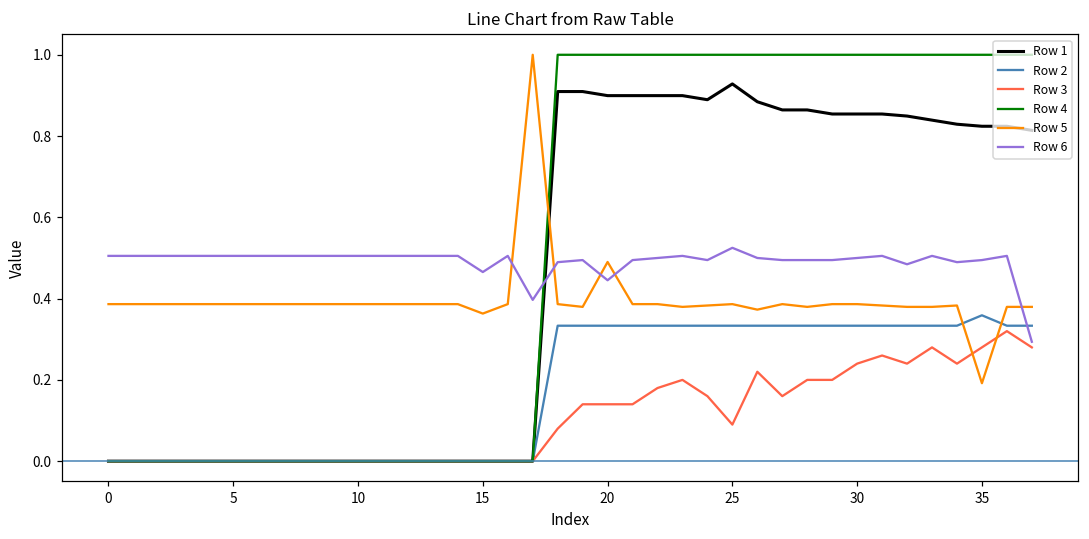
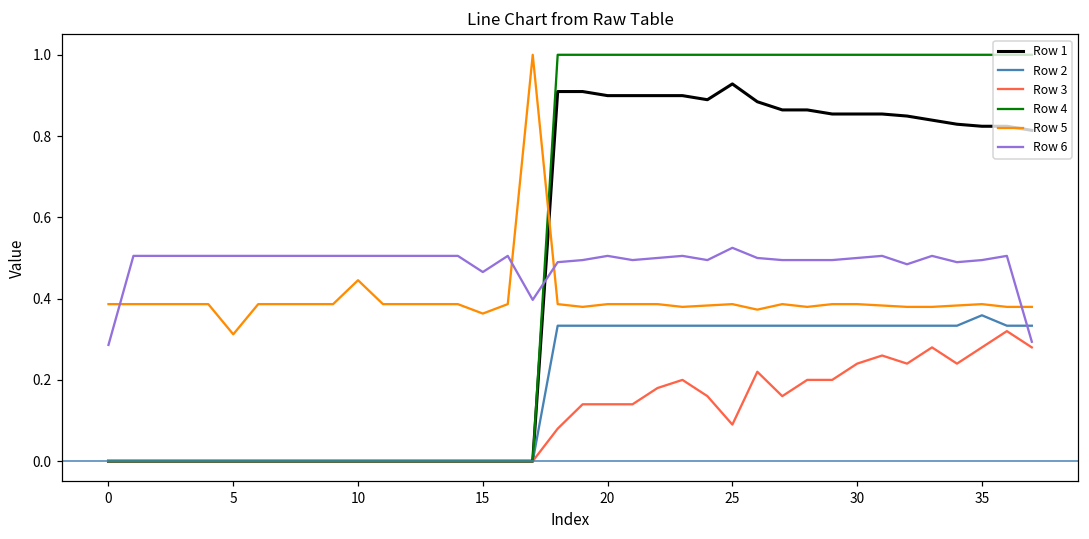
Row 6, 0: 0.51 -> 0.29
Row 5, 5: 0.39 -> 0.31
Row 5, 10: 0.39 -> 0.45
Row 5, 20: 0.49 -> 0.39
Row 6, 20: 0.45 -> 0.51
Row 5, 35: 0.19 -> 0.39
